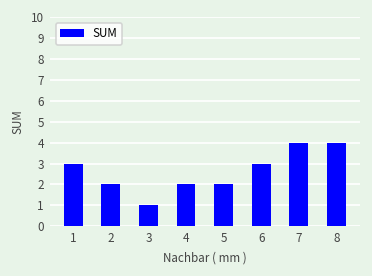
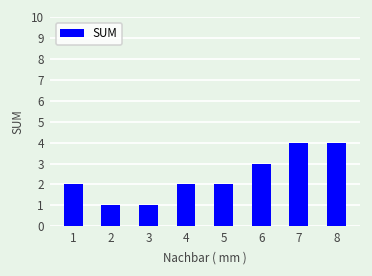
1: 3 -> 2
2: 2 -> 1
